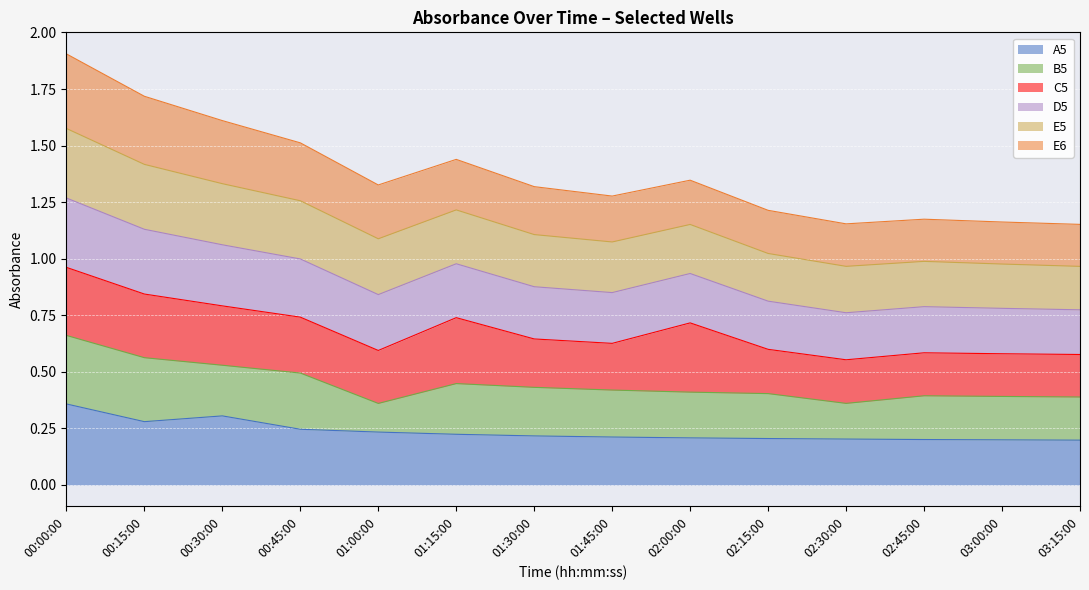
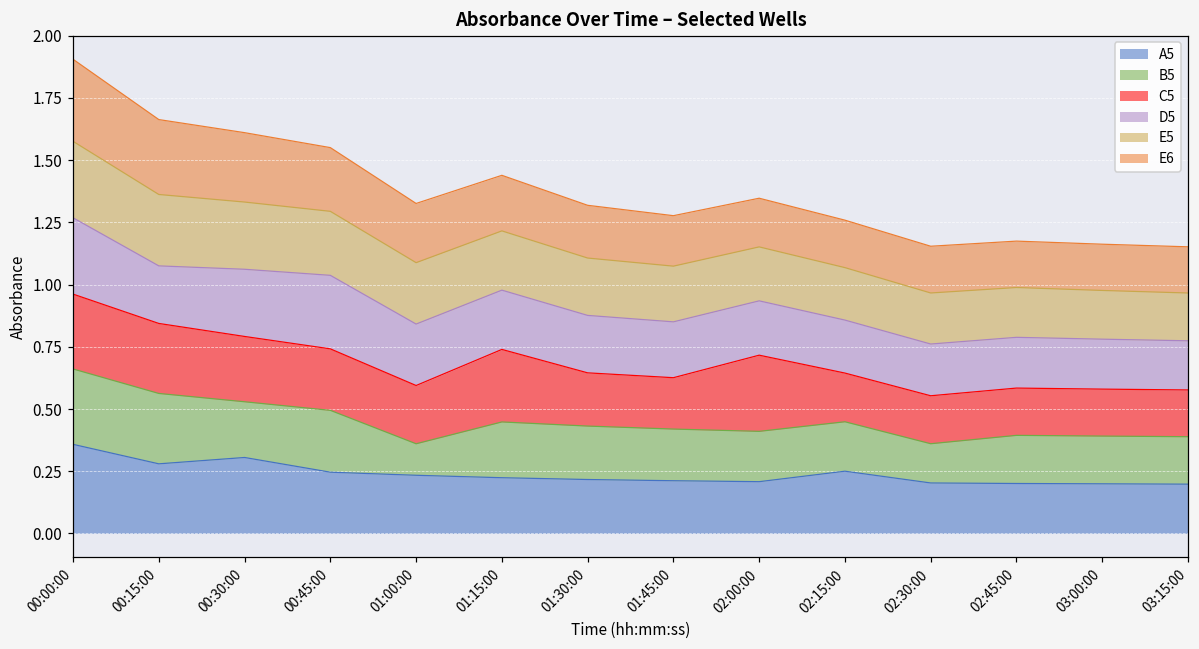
D5, 00:15:00: 0.29 -> 0.23
D5, 00:45:00: 0.26 -> 0.30
A5, 02:15:00: 0.21 -> 0.25
